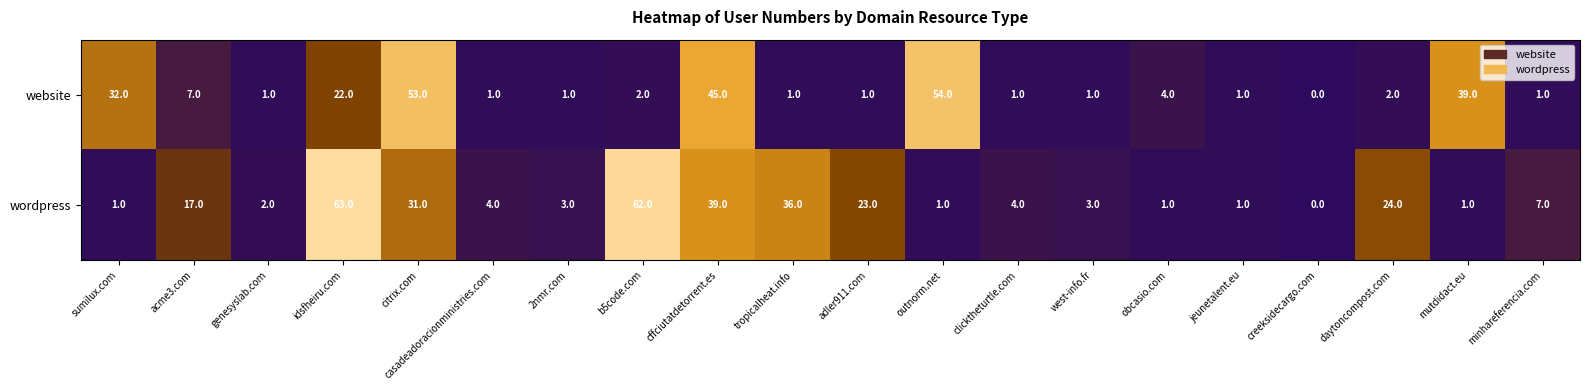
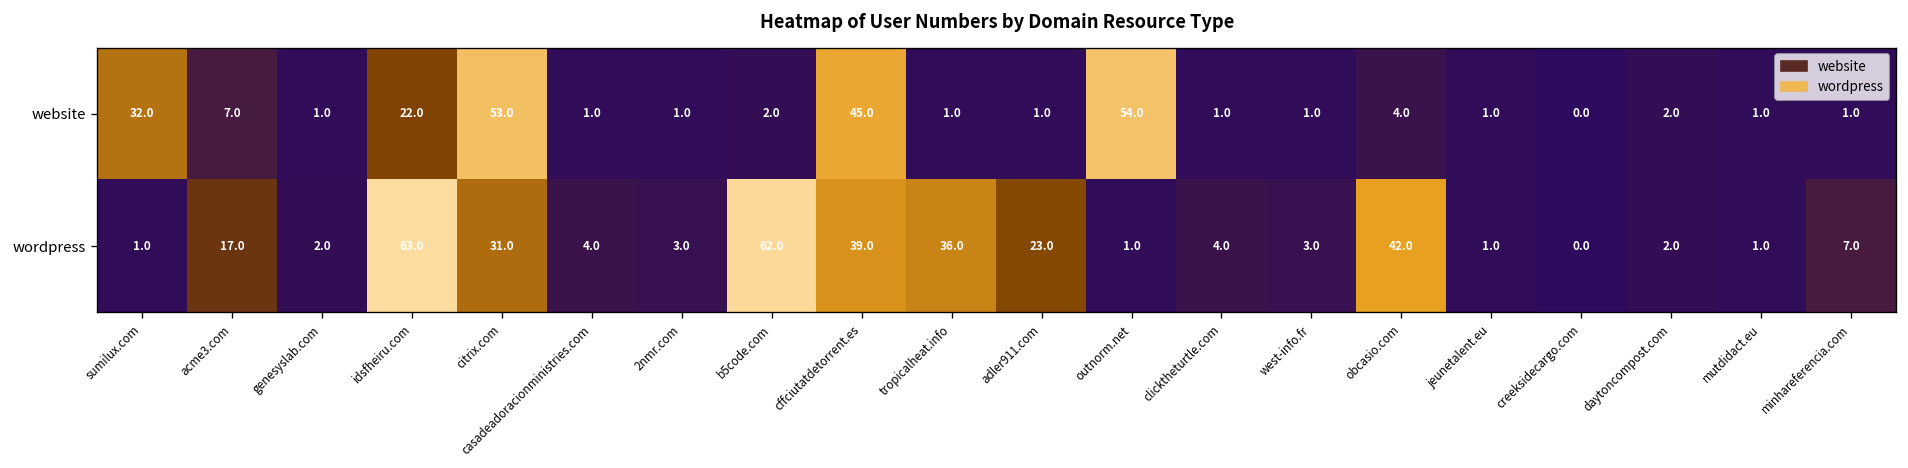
website, mutdidact.eu: 39.0 -> 1.0
wordpress, obcasio.com: 1.0 -> 42.0
wordpress, daytoncompost.com: 24.0 -> 2.0
